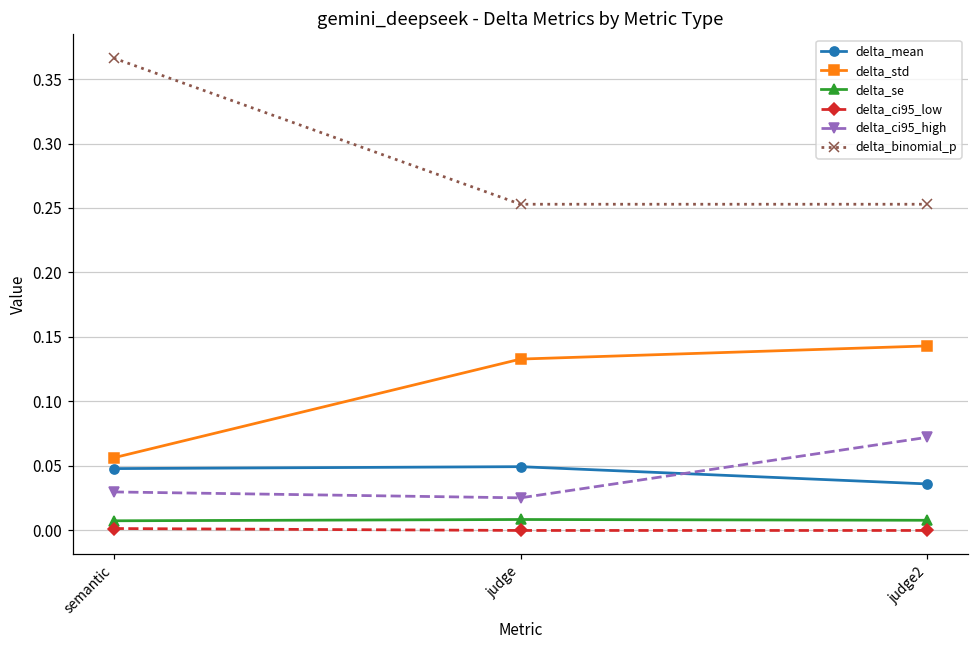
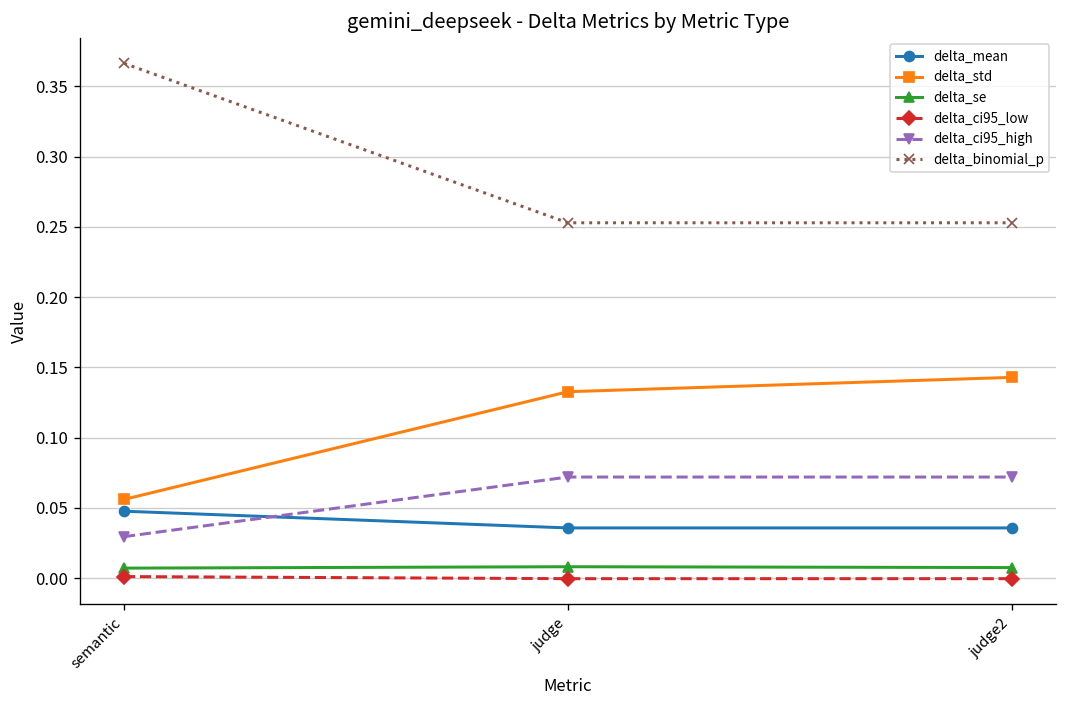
delta_mean, judge: 0.049 -> 0.036
delta_ci95_high, judge: 0.025 -> 0.072
